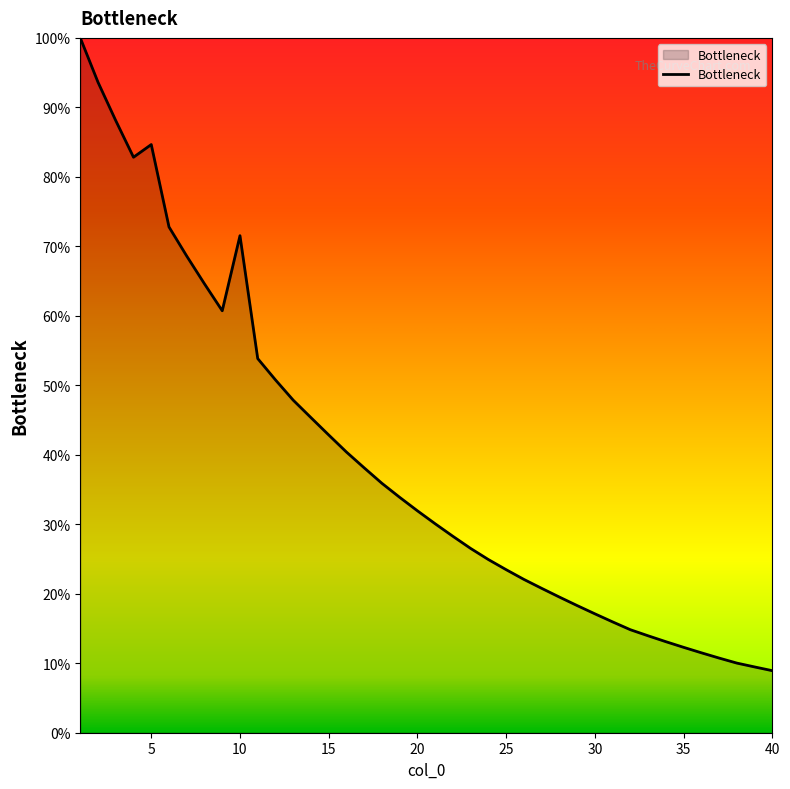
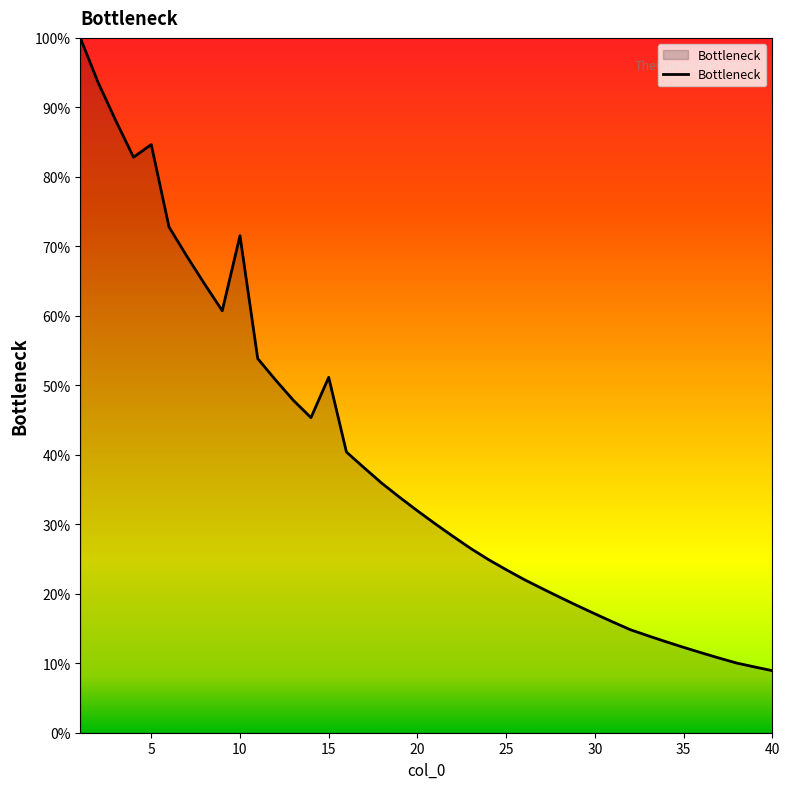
15: 43% -> 51%
